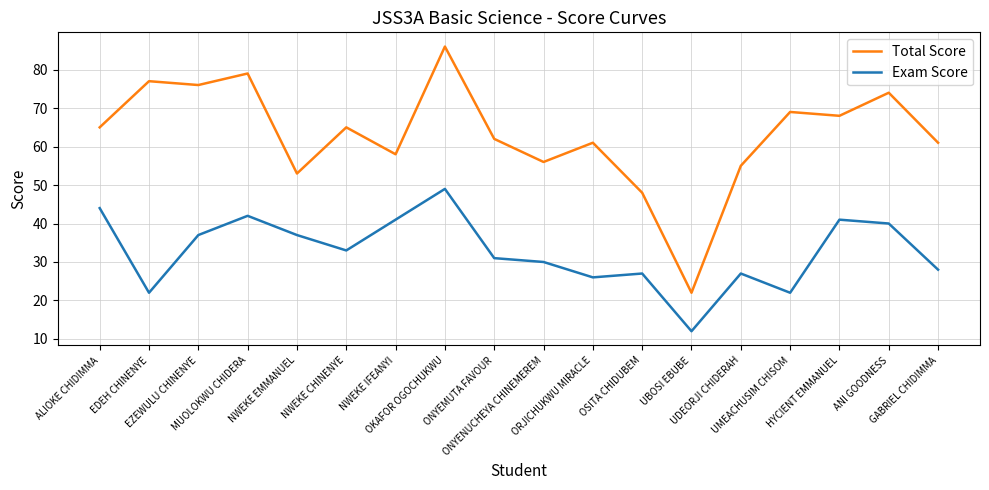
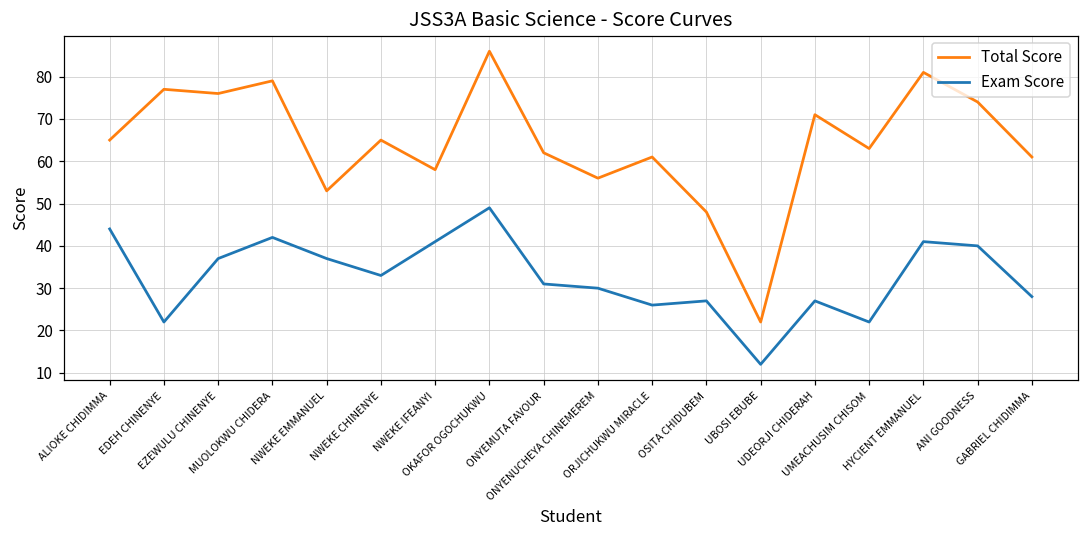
Total Score, UDEORJI CHIDERAH: 55 -> 71
Total Score, UMEACHUSIM CHISOM: 69 -> 63
Total Score, HYCIENT EMMANUEL: 68 -> 81
